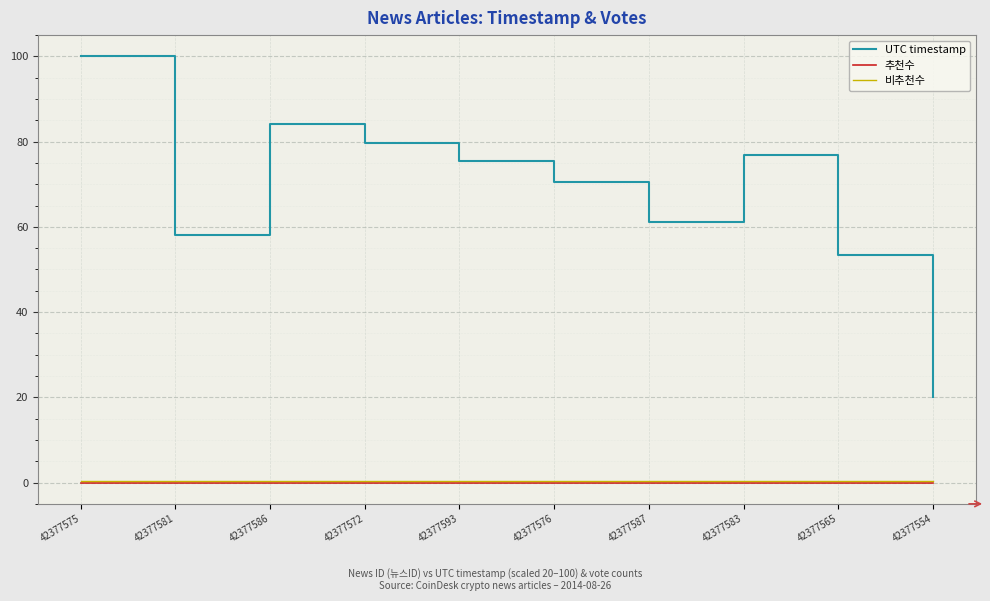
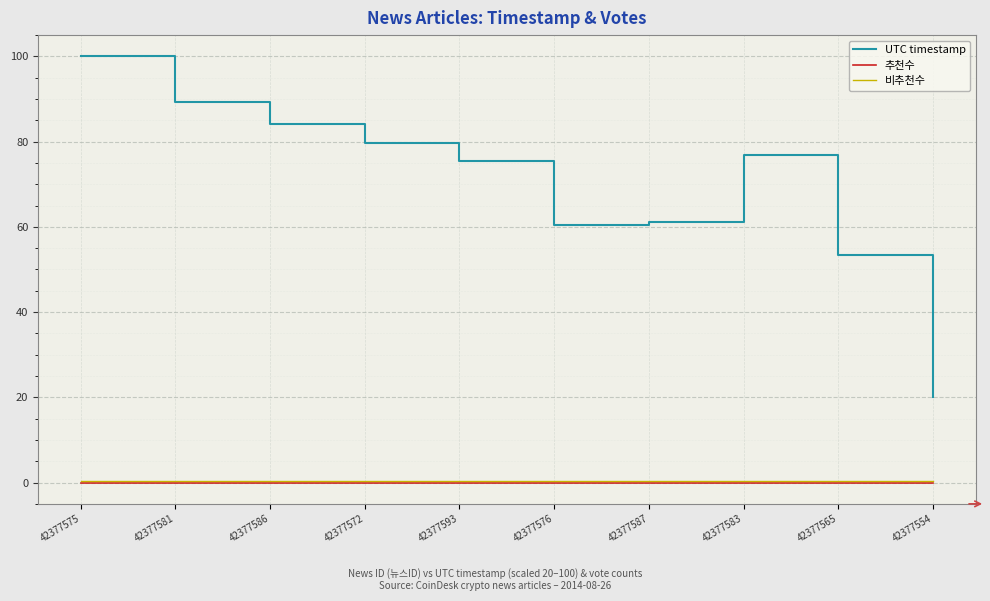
UTC timestamp, 42377581: 58 -> 89
UTC timestamp, 42377576: 71 -> 61
